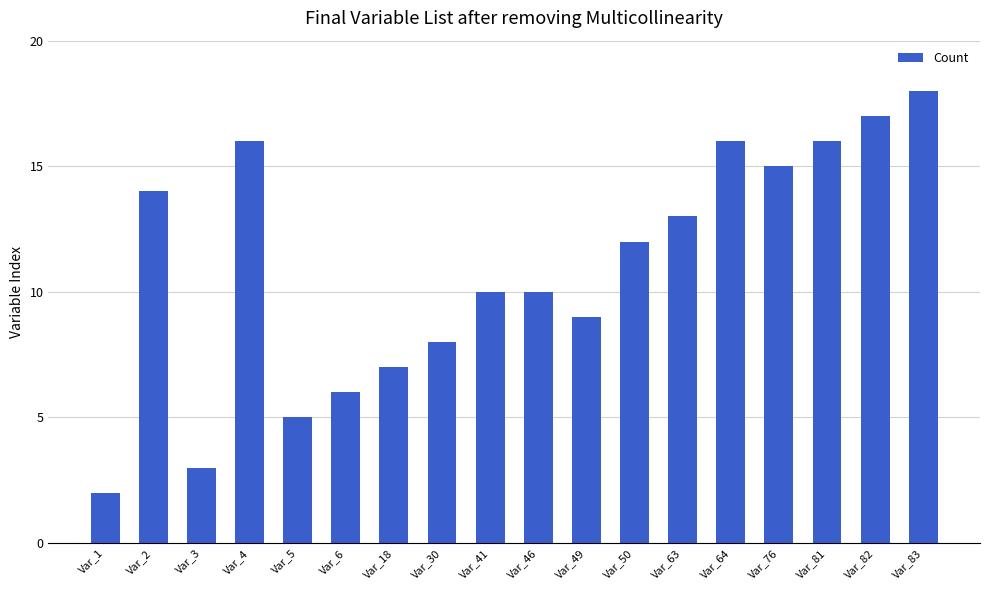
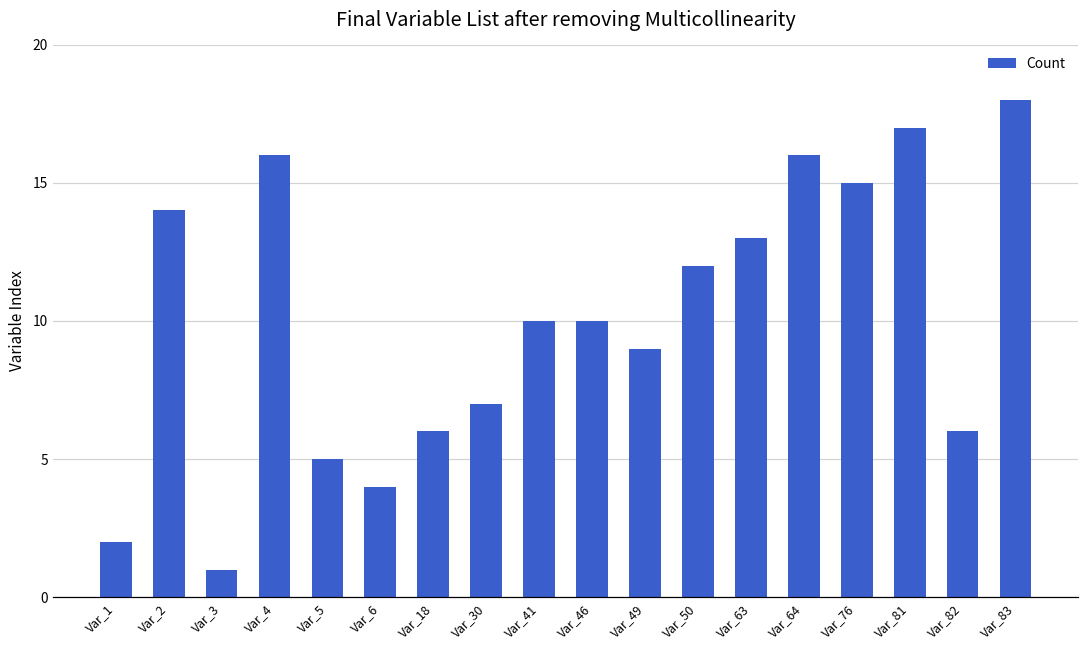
Var_3: 3 -> 1
Var_6: 6 -> 4
Var_18: 7 -> 6
Var_30: 8 -> 7
Var_81: 16 -> 17
Var_82: 17 -> 6
